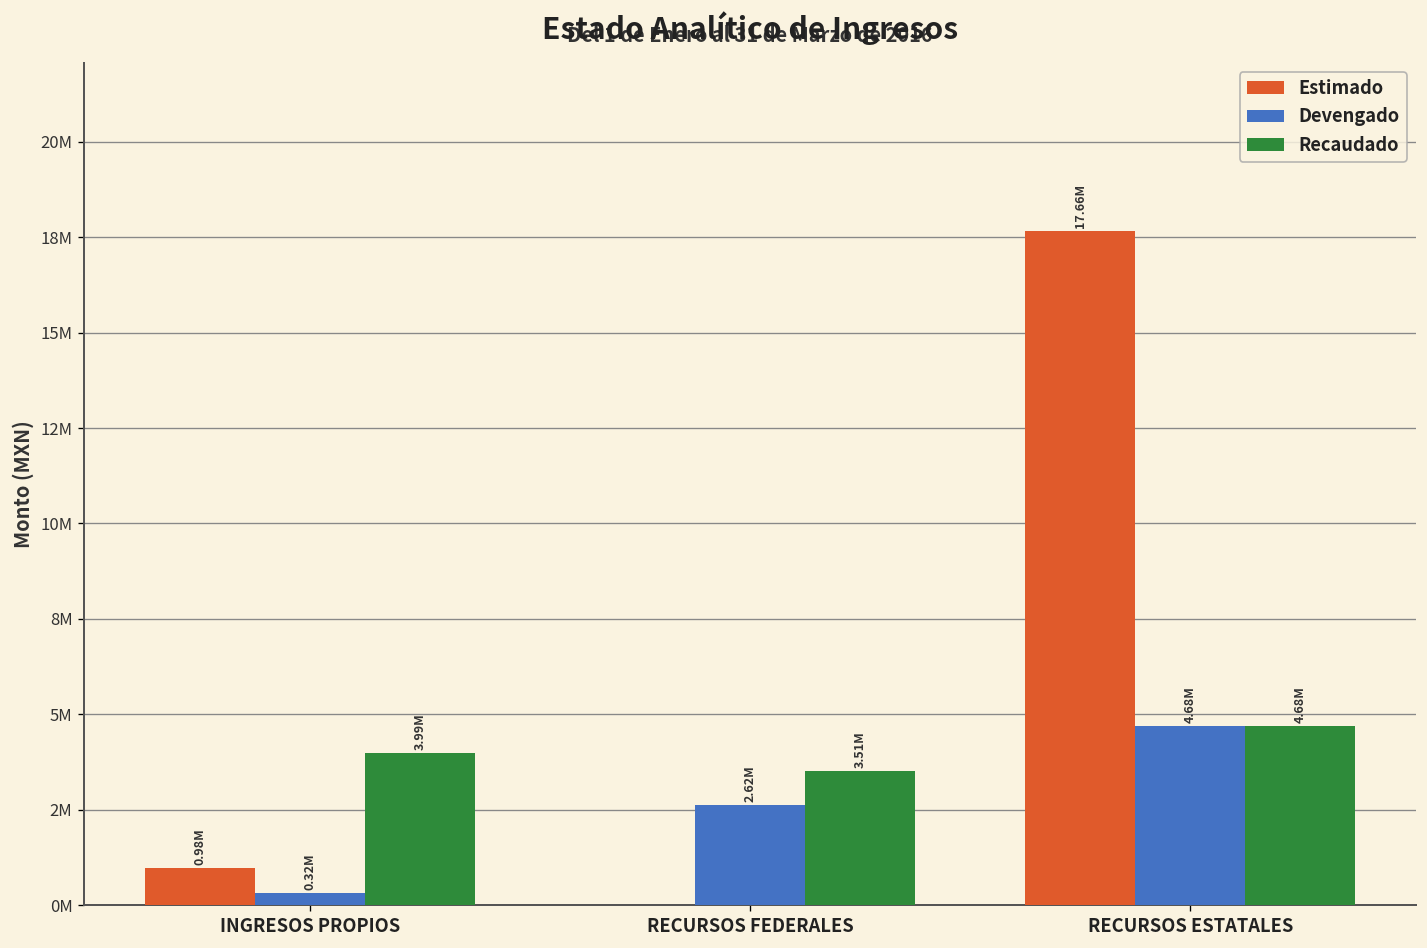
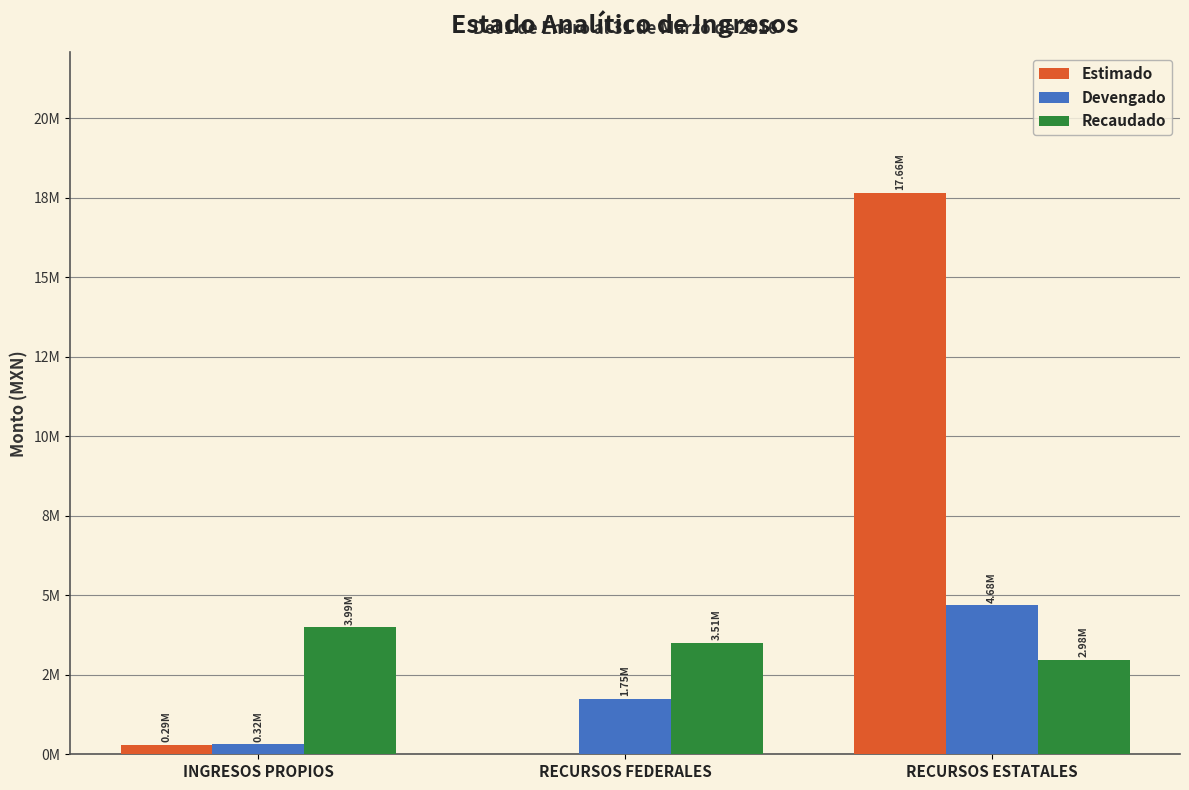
Estimado, INGRESOS PROPIOS: 0.98M -> 0.29M
Devengado, RECURSOS FEDERALES: 2.62M -> 1.75M
Recaudado, RECURSOS ESTATALES: 4.68M -> 2.98M
